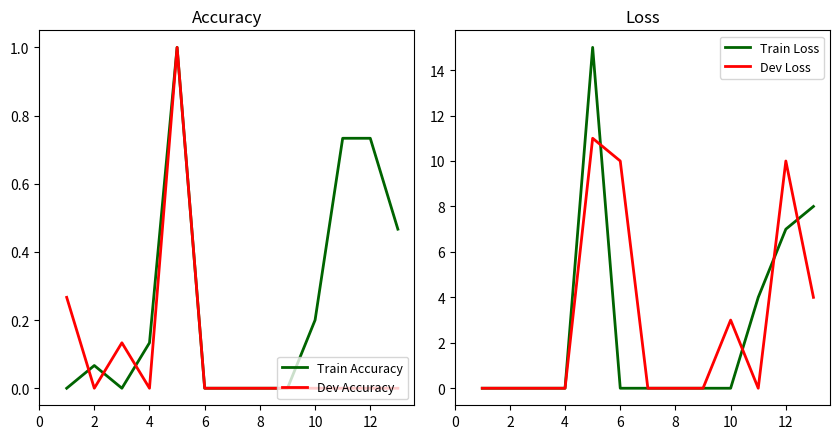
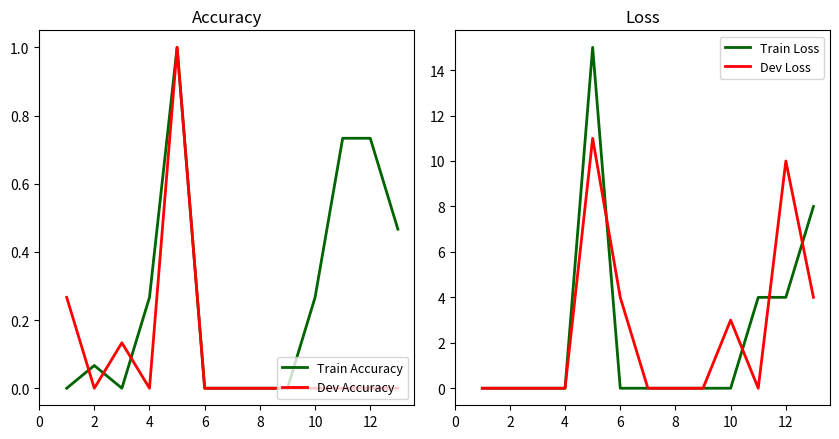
Accuracy, Train Accuracy, 4: 0.13 -> 0.27
Accuracy, Train Accuracy, 10: 0.20 -> 0.27
Loss, Dev Loss, 6: 10 -> 4
Loss, Train Loss, 12: 7 -> 4
